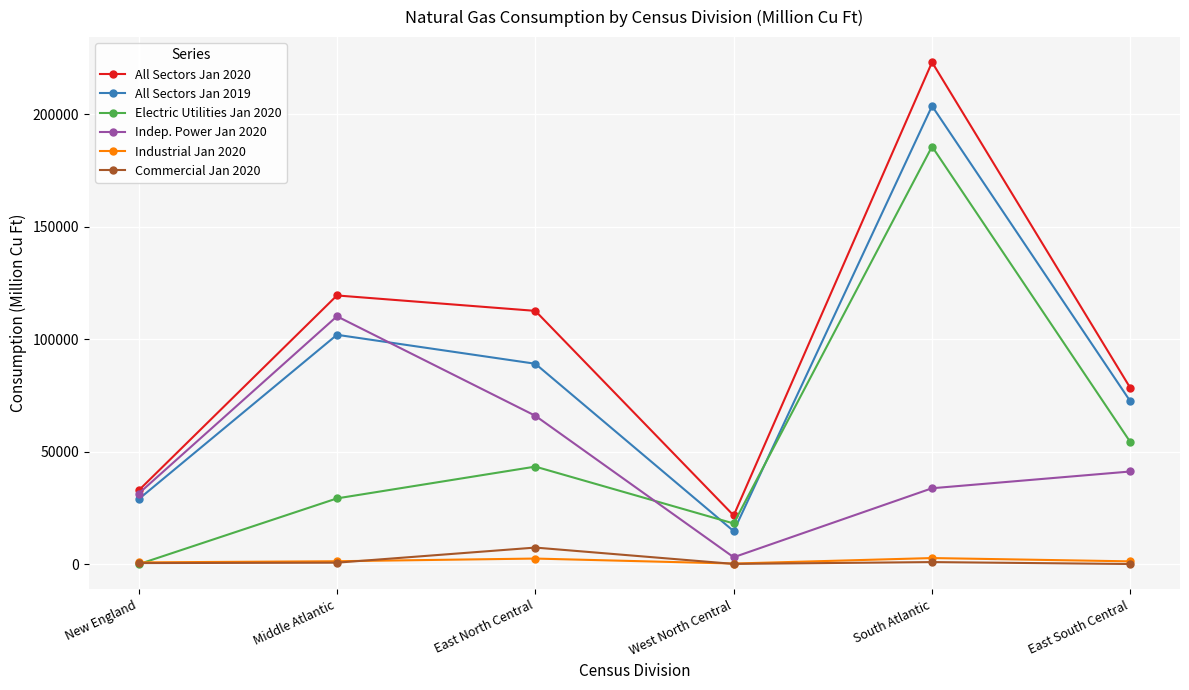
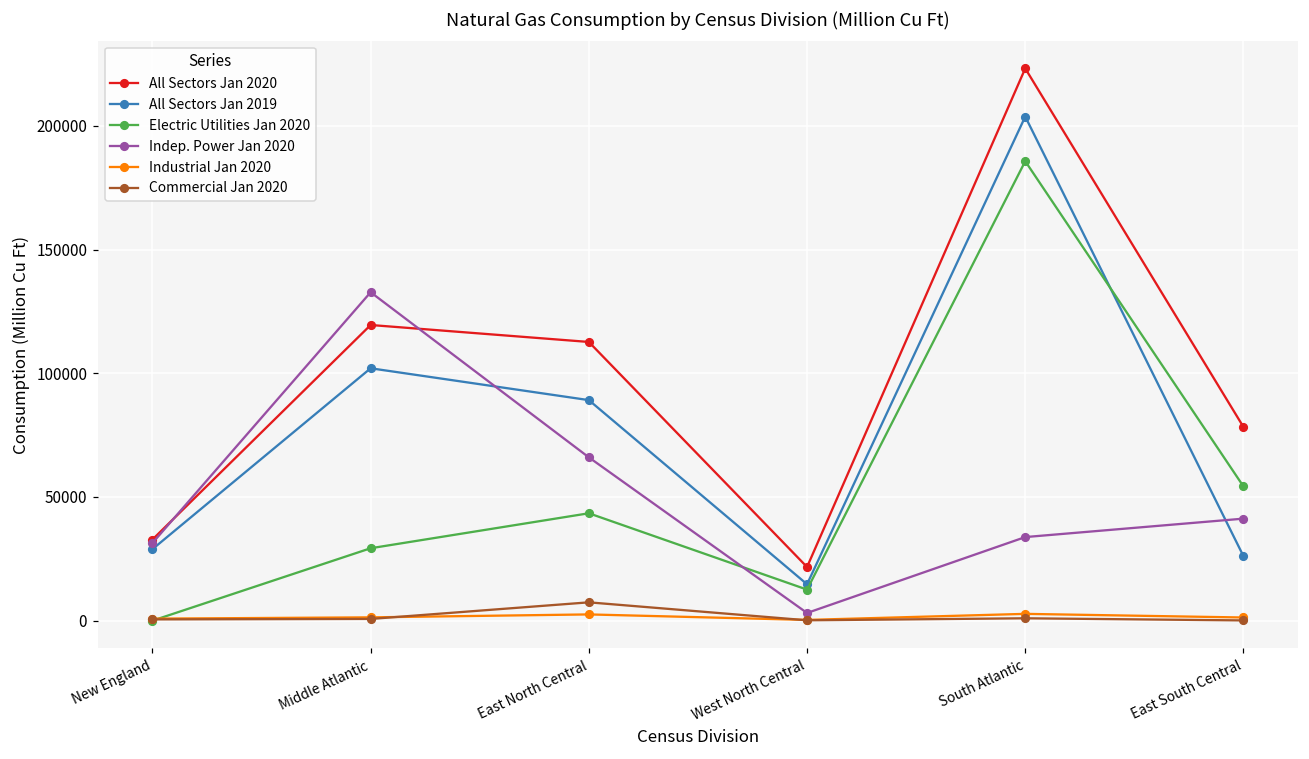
Indep. Power Jan 2020, Middle Atlantic: 110000 -> 133000
Electric Utilities Jan 2020, West North Central: 18000 -> 13000
All Sectors Jan 2019, East South Central: 72000 -> 26000
